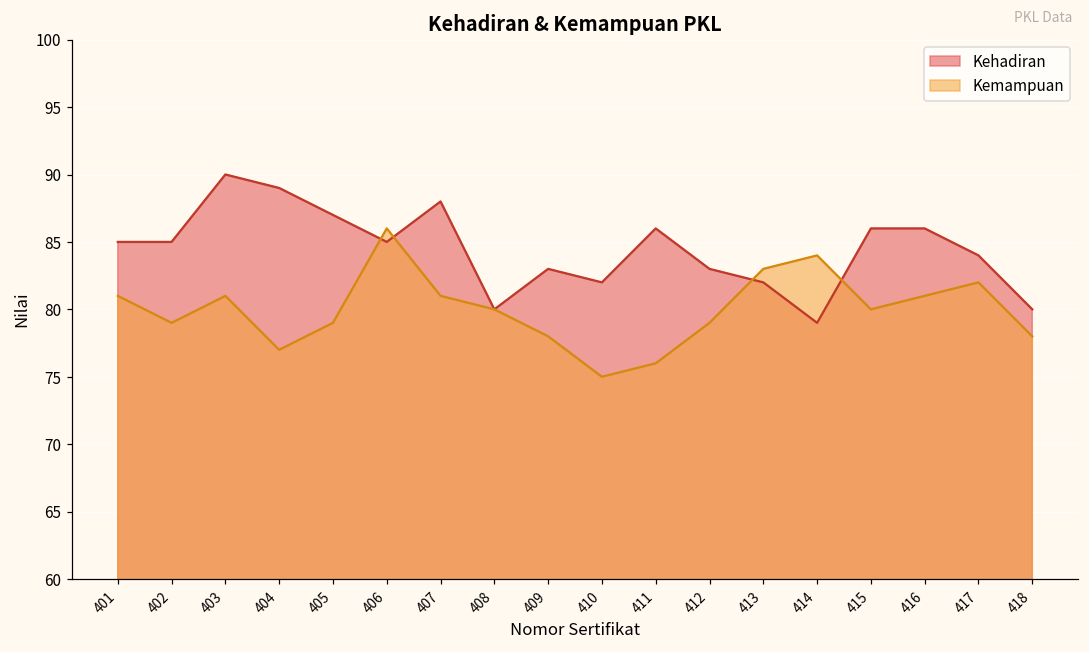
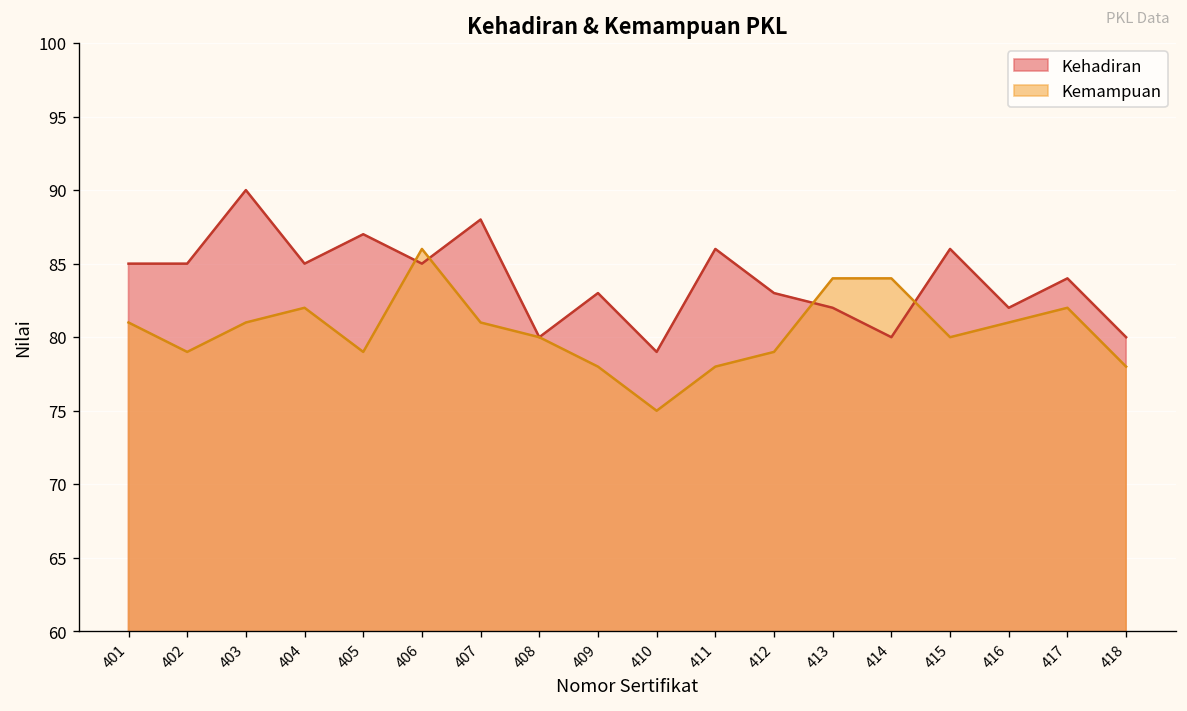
Kehadiran, 404: 89 -> 85
Kemampuan, 404: 77 -> 82
Kehadiran, 410: 82 -> 79
Kemampuan, 411: 76 -> 78
Kemampuan, 413: 83 -> 84
Kehadiran, 414: 79 -> 80
Kehadiran, 416: 86 -> 82
